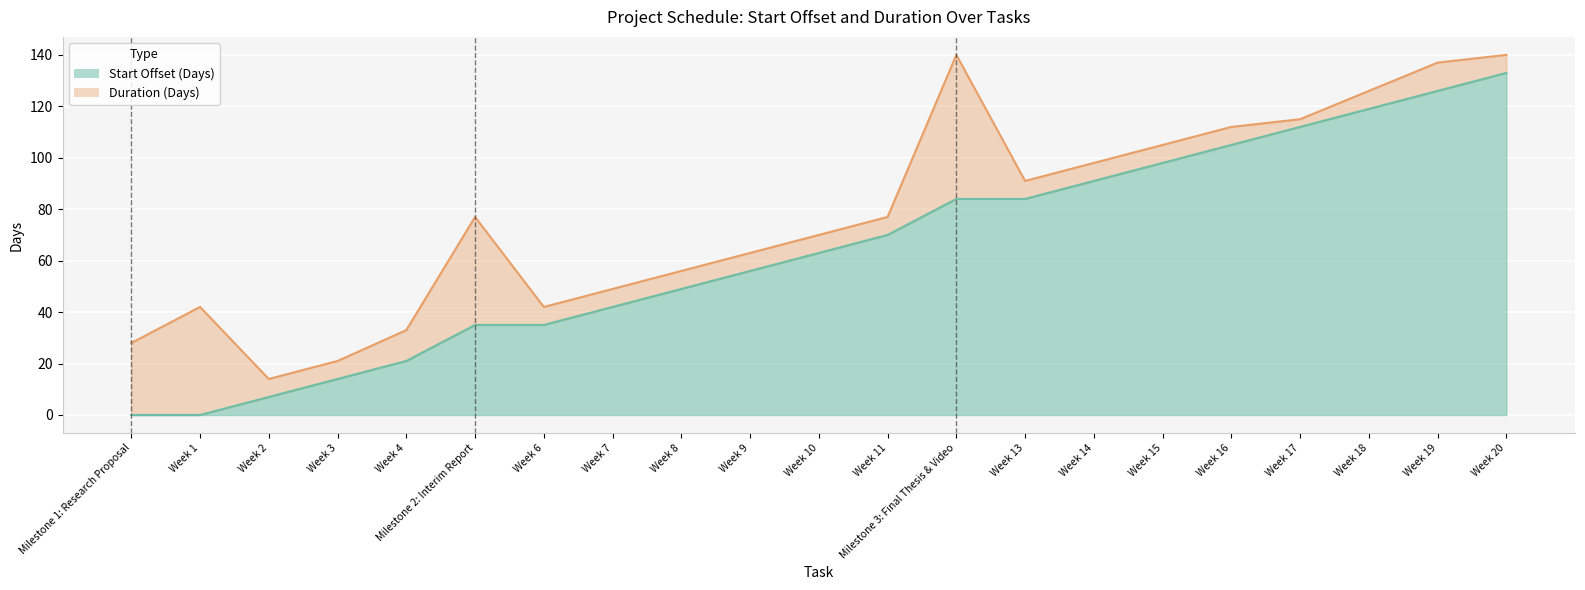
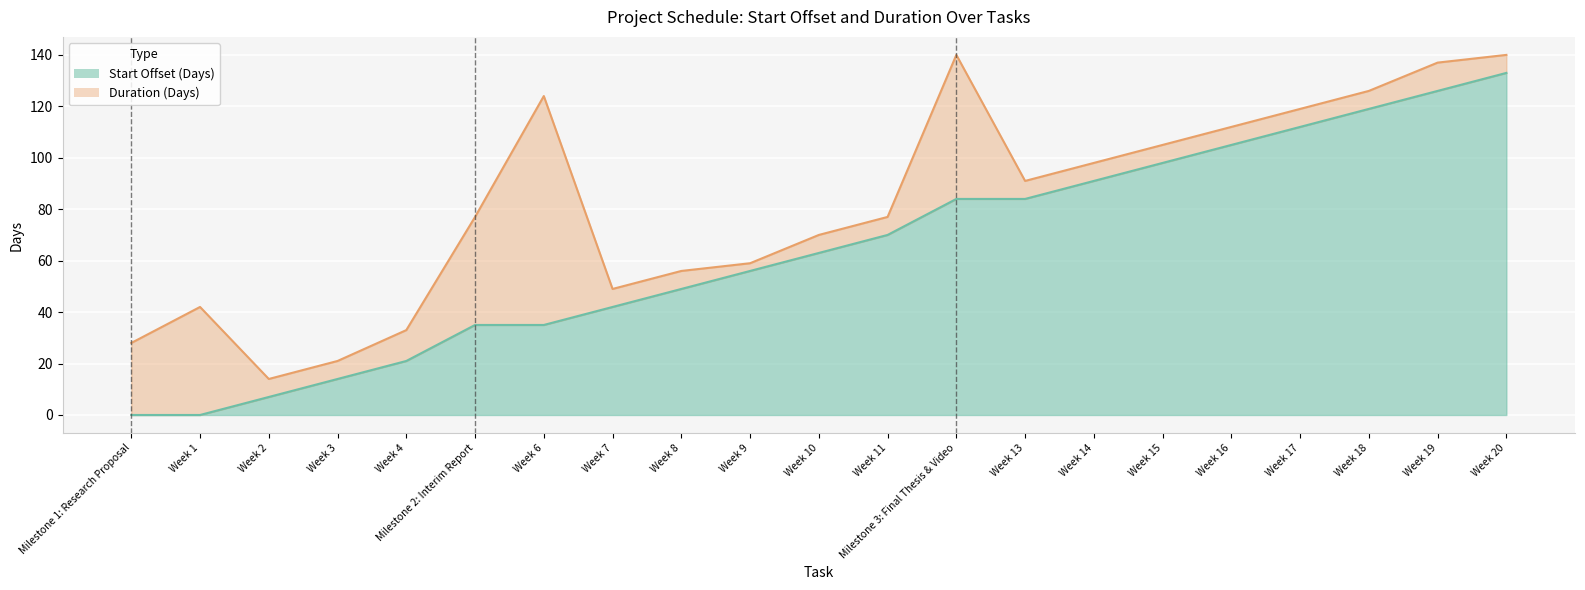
Duration (Days), Week 6: 7 -> 89
Duration (Days), Week 9: 7 -> 3
Duration (Days), Week 17: 3 -> 7
